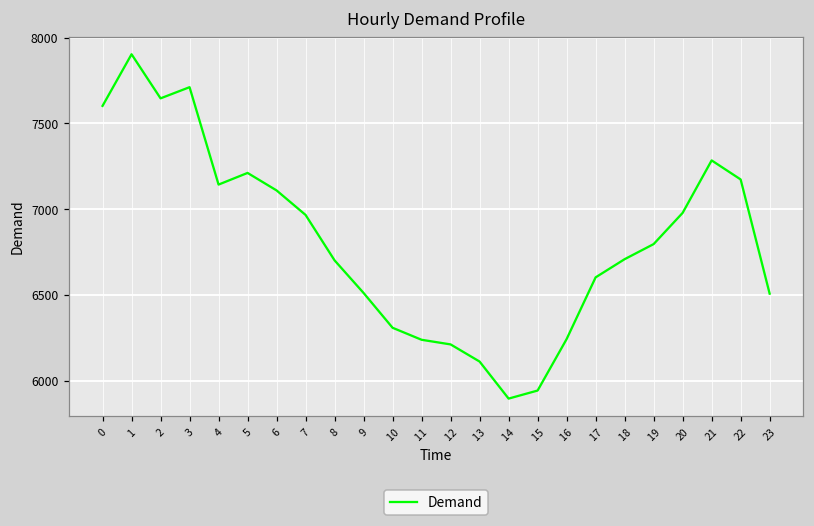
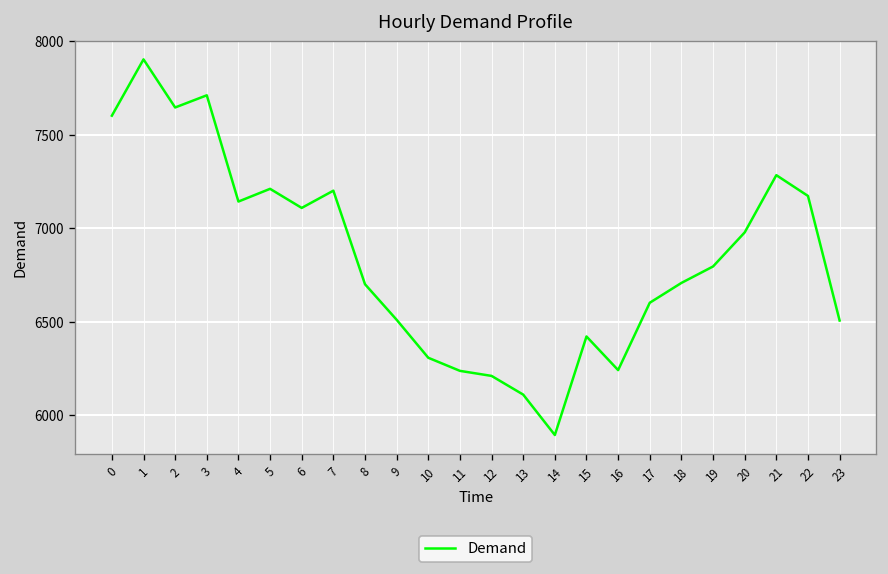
7: 6970 -> 7200
15: 5940 -> 6420
